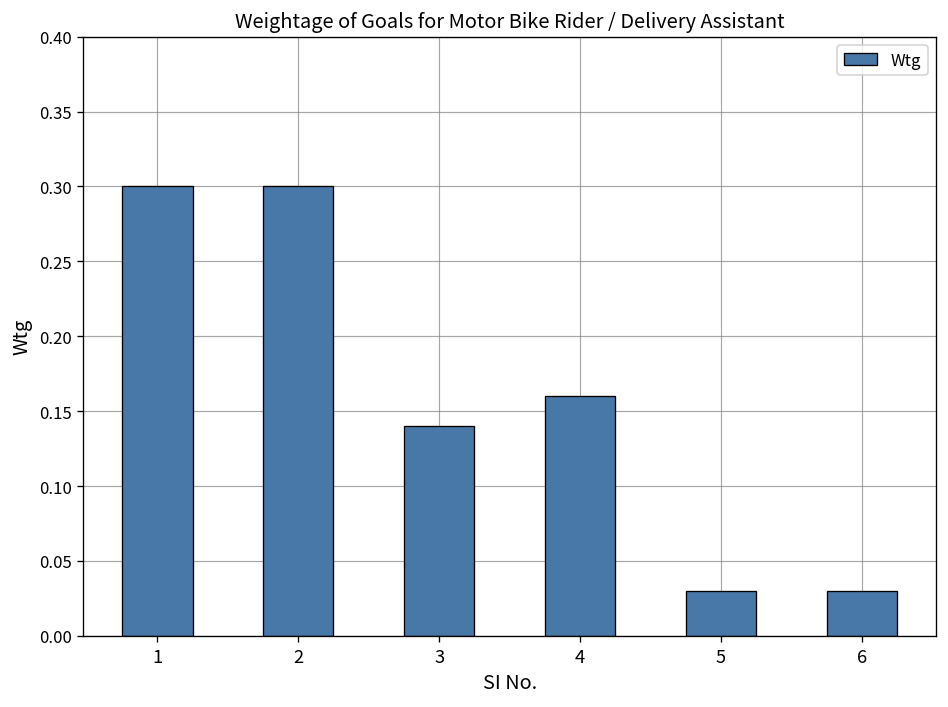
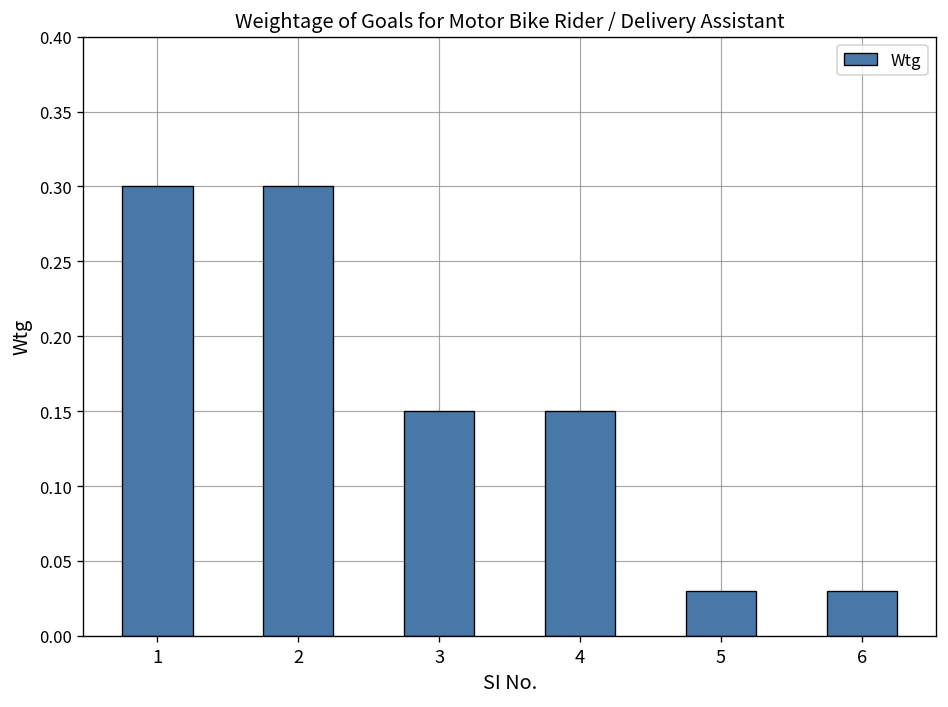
3: 0.14 -> 0.15
4: 0.16 -> 0.15
